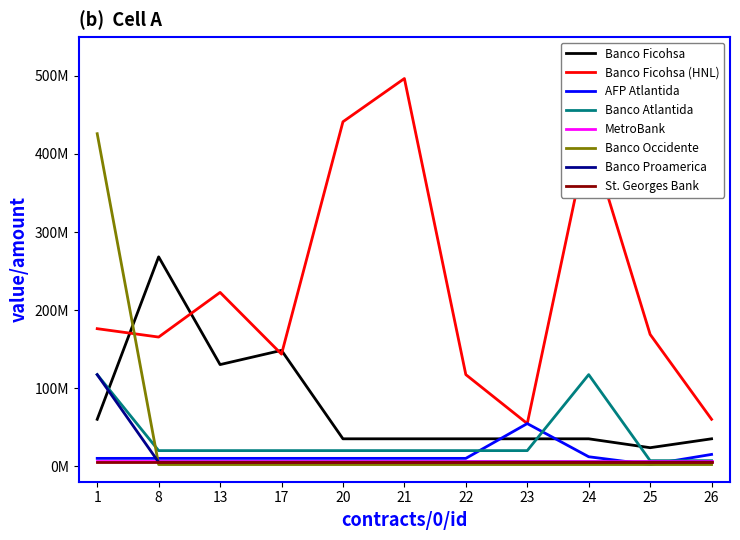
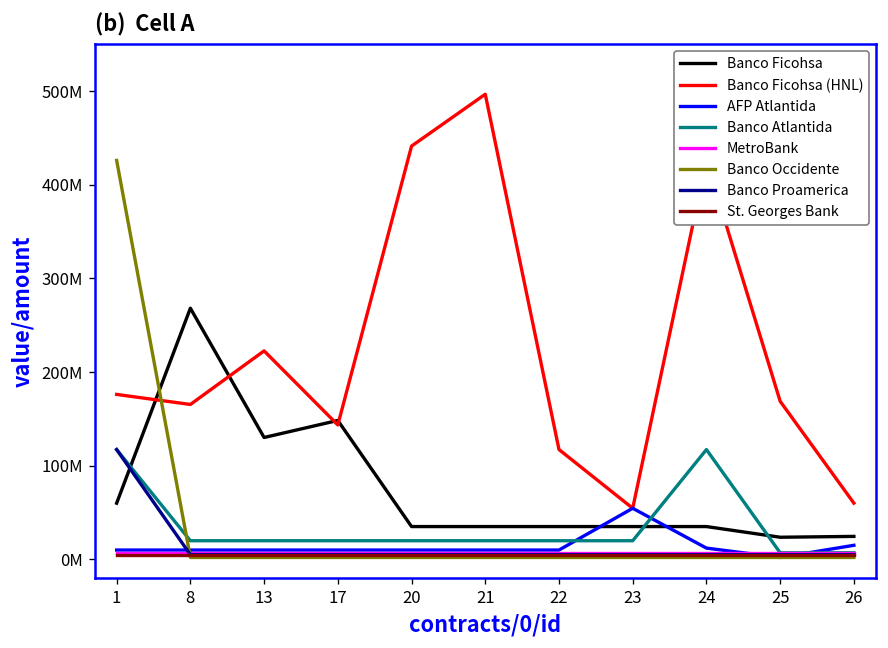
Banco Ficohsa, 26: 40000000 -> 20000000
